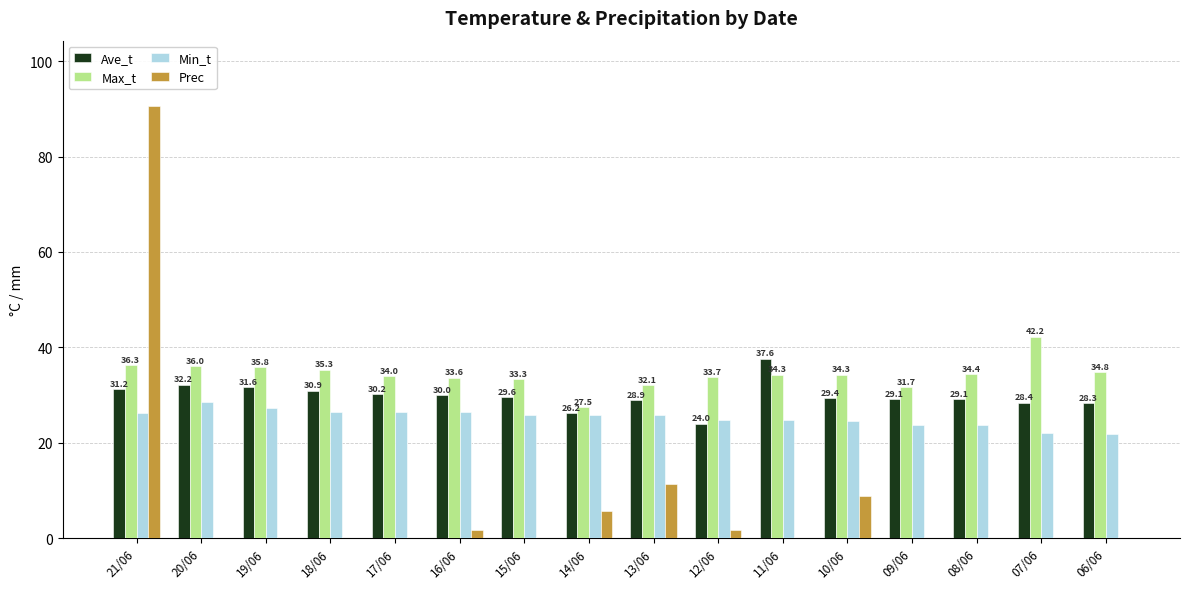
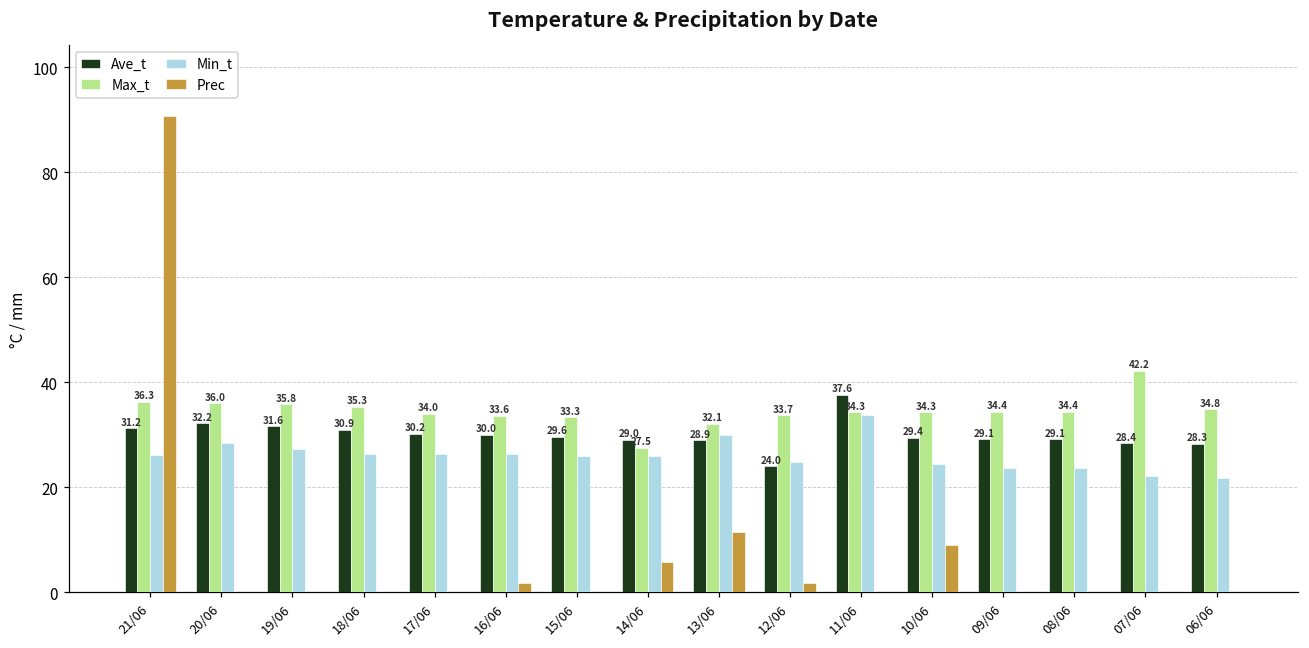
Ave_t, 14/06: 26.2 -> 29.0
Min_t, 13/06: 26 -> 30
Min_t, 11/06: 25 -> 34
Max_t, 09/06: 31.7 -> 34.4
